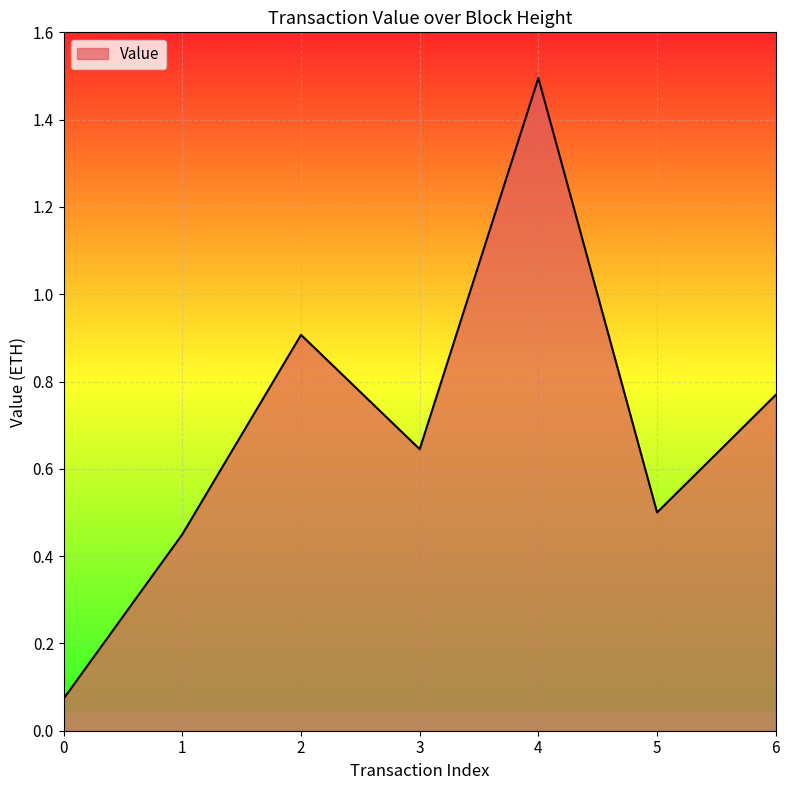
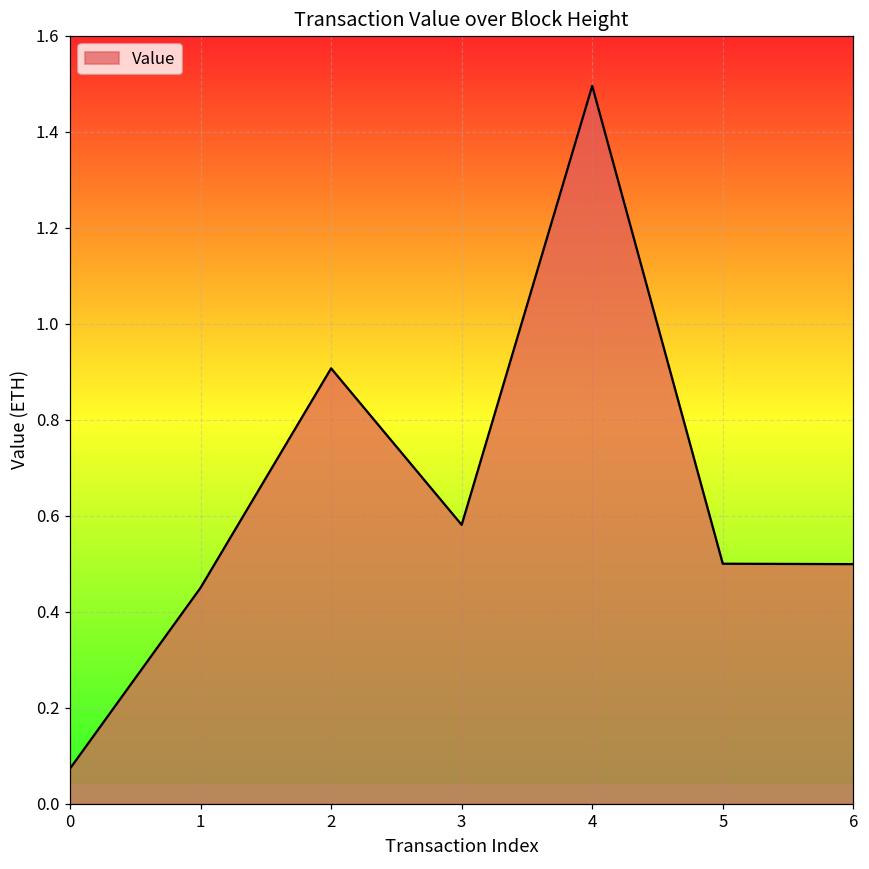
3: 0.64 -> 0.58
6: 0.77 -> 0.50
